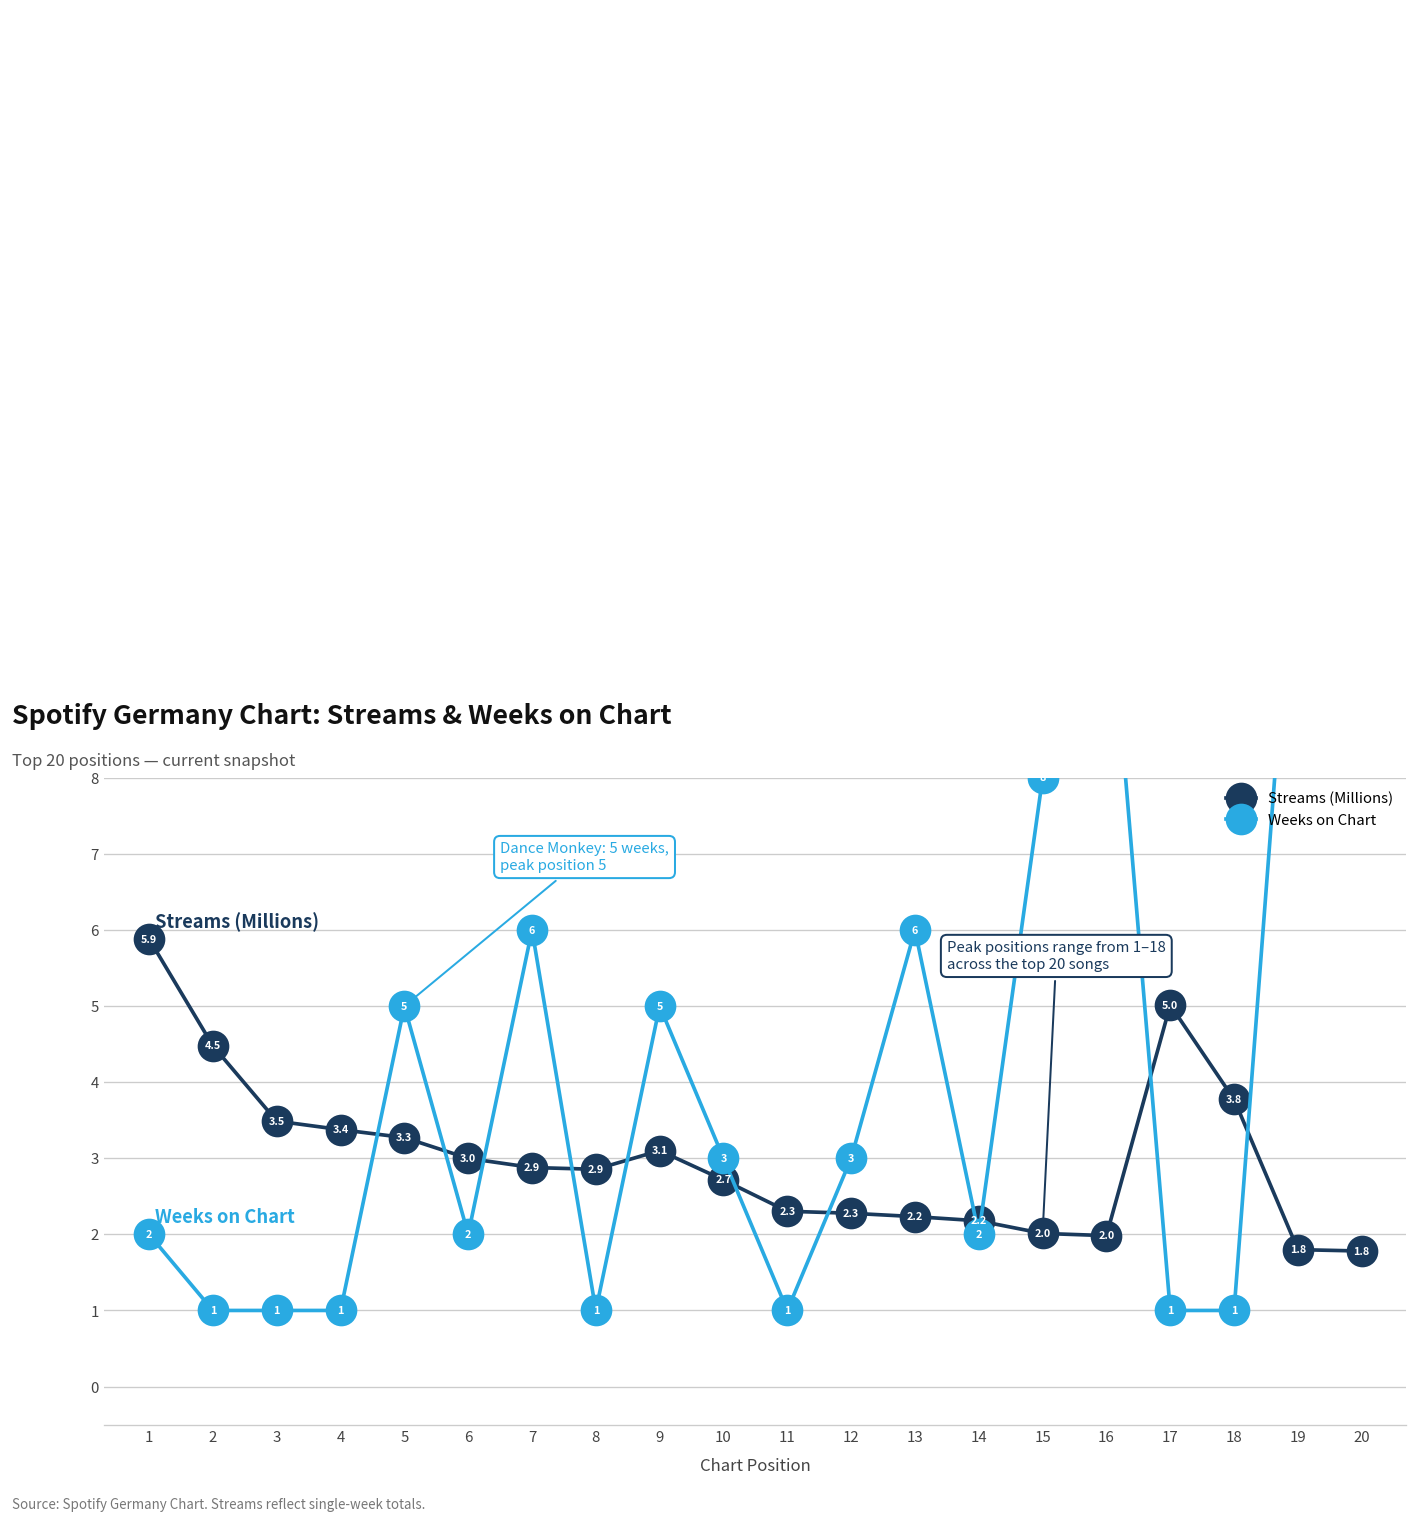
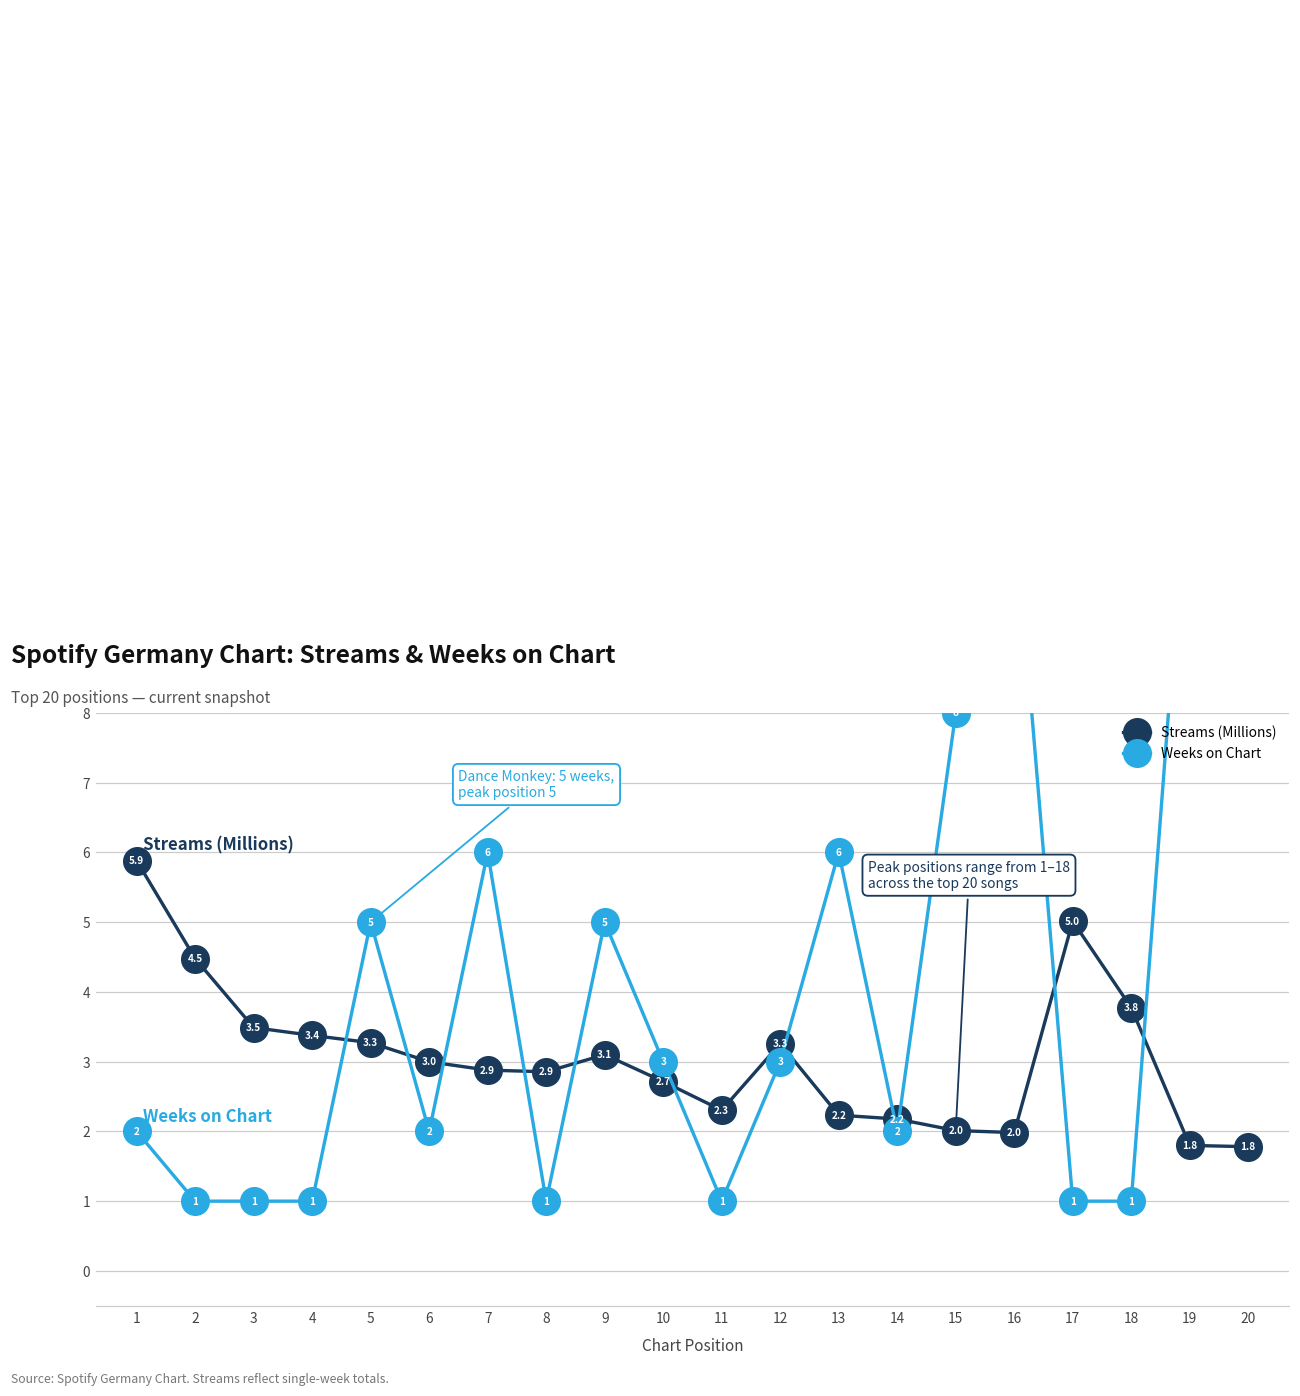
Streams (Millions), 12: 2.3 -> 3.3
